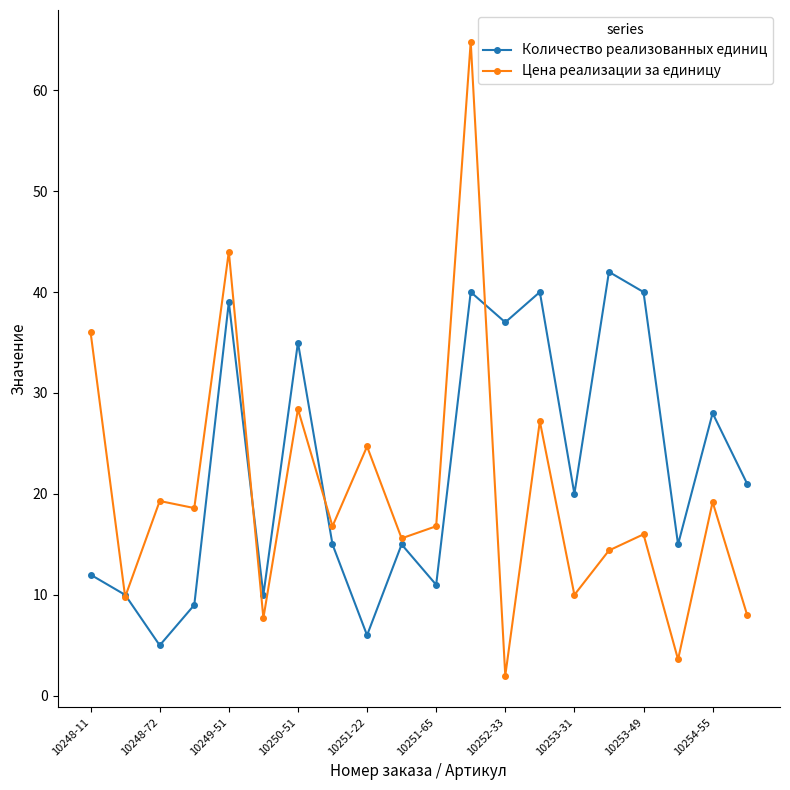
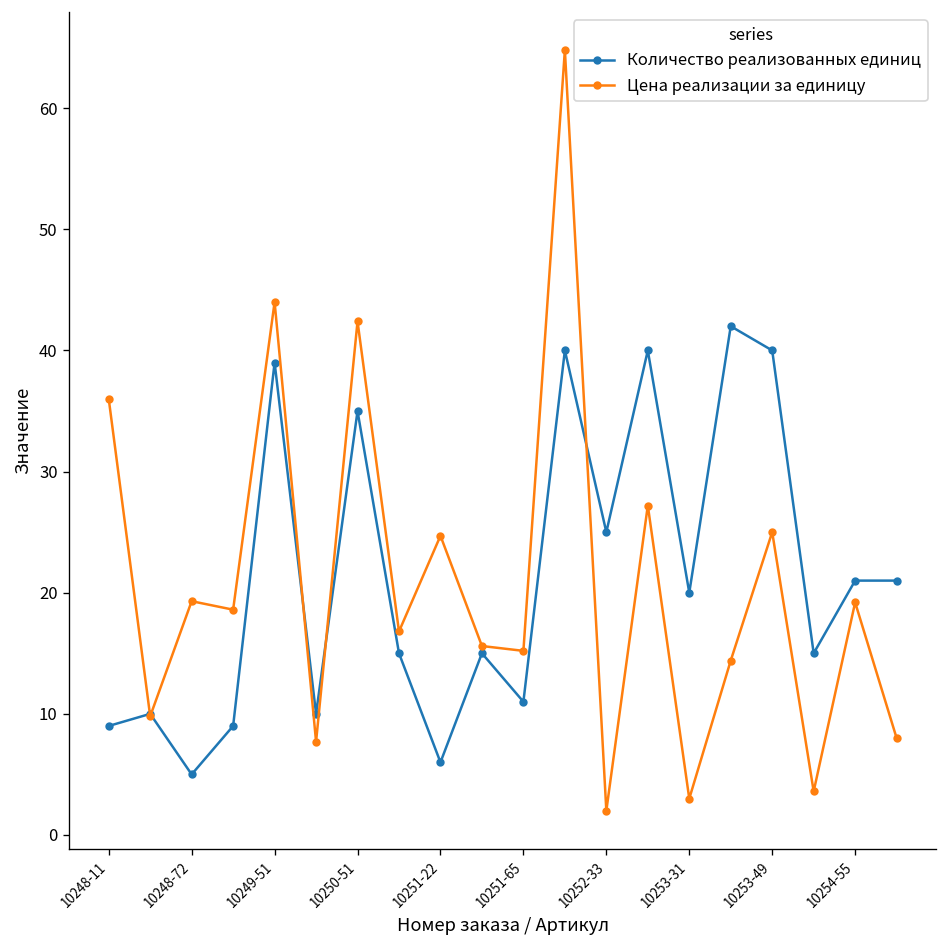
Количество реализованных единиц, 10248-11: 12 -> 9
Цена реализации за единицу, 10250-51: 28.4 -> 42.4
Цена реализации за единицу, 10251-65: 16.8 -> 15.2
Количество реализованных единиц, 10252-33: 37 -> 25
Цена реализации за единицу, 10253-31: 10 -> 3
Цена реализации за единицу, 10253-49: 16 -> 25
Количество реализованных единиц, 10254-55: 28 -> 21
